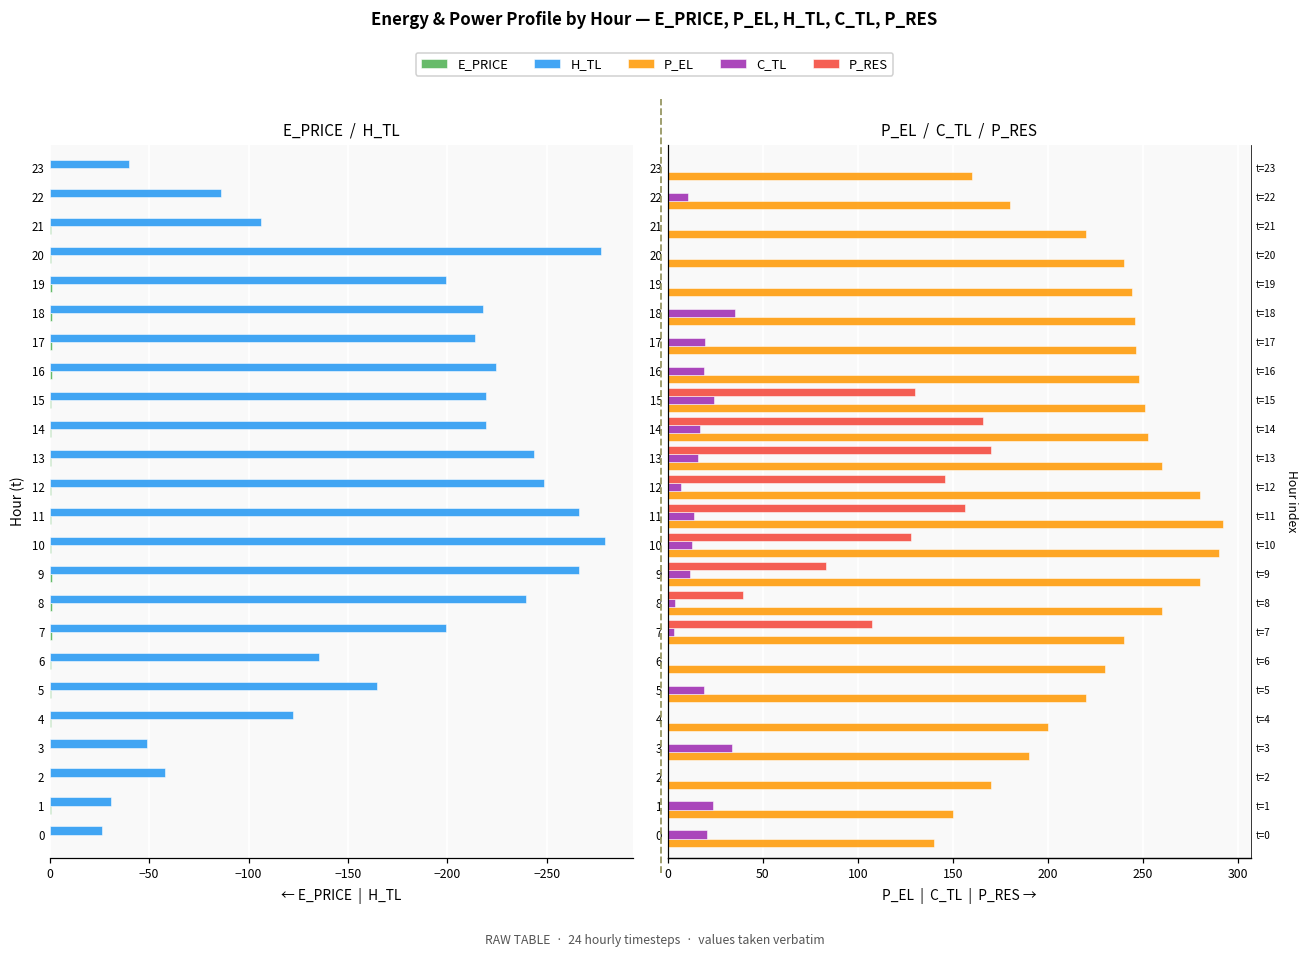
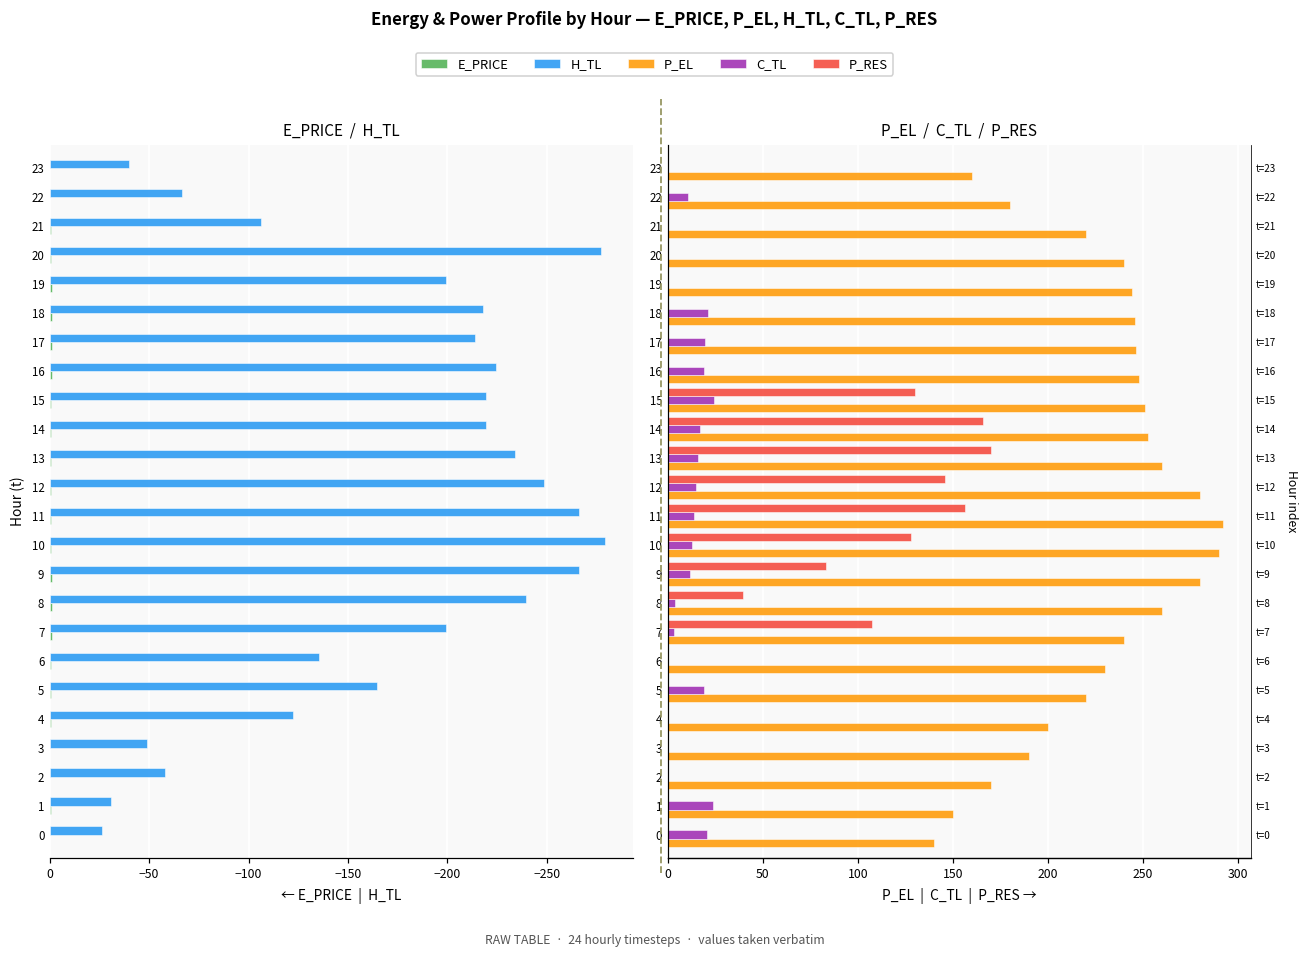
E_PRICE / H_TL, H_TL, 22: -86 -> -67
E_PRICE / H_TL, H_TL, 13: -244 -> -234
P_EL / C_TL / P_RES, C_TL, 18: 35 -> 21
P_EL / C_TL / P_RES, C_TL, 12: 7 -> 15
P_EL / C_TL / P_RES, C_TL, 3: 34 -> 0
